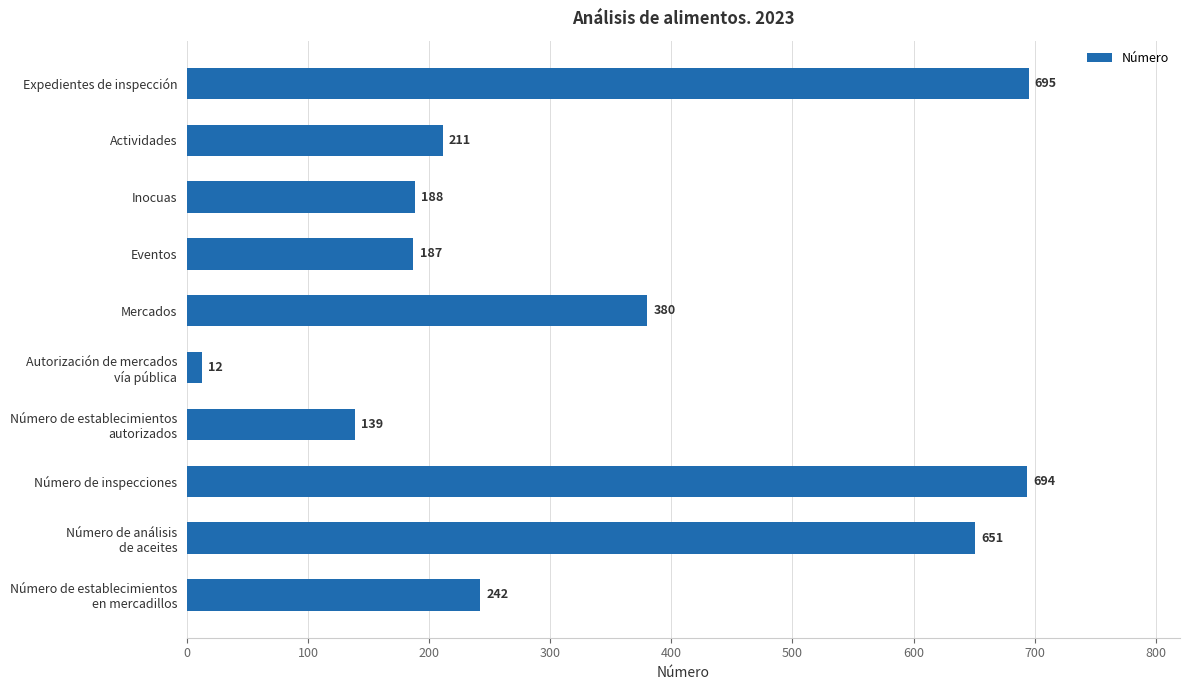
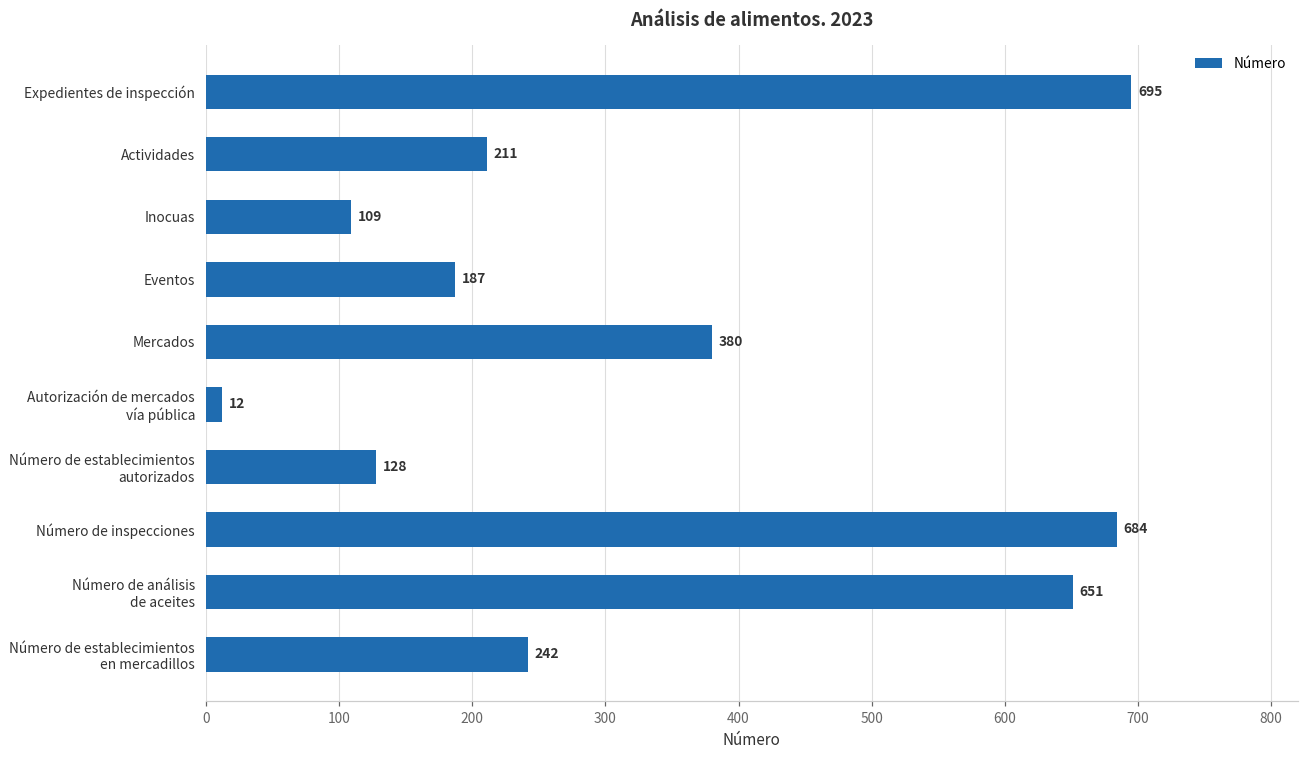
Inocuas: 188 -> 109
Número de establecimientos autorizados: 139 -> 128
Número de inspecciones: 694 -> 684
